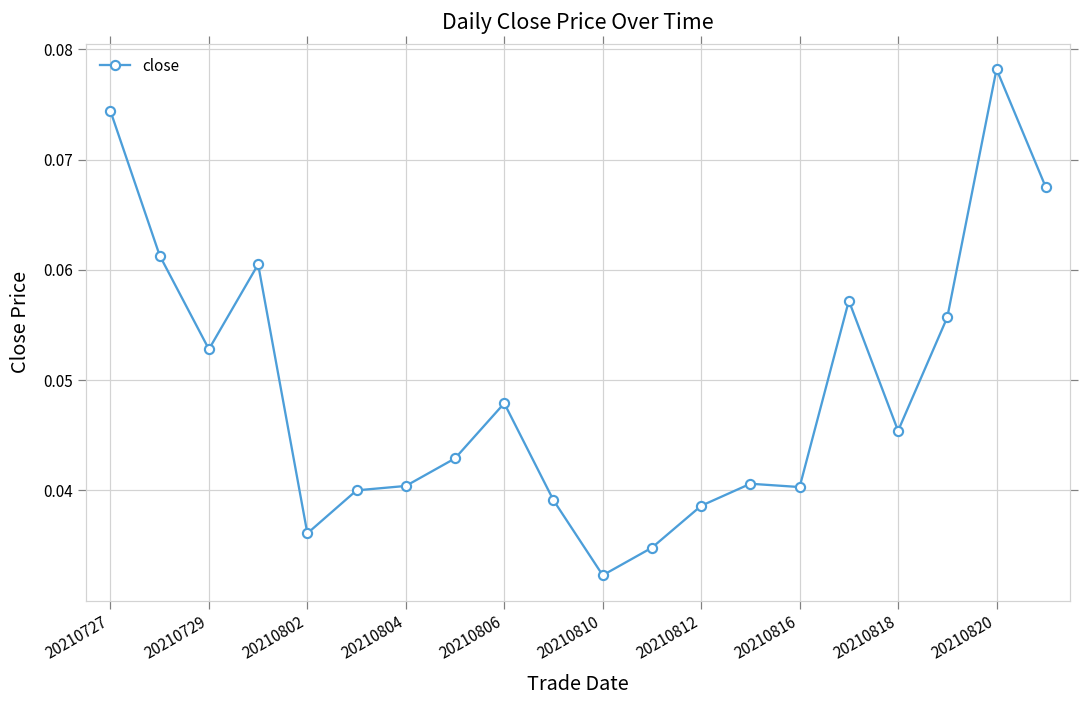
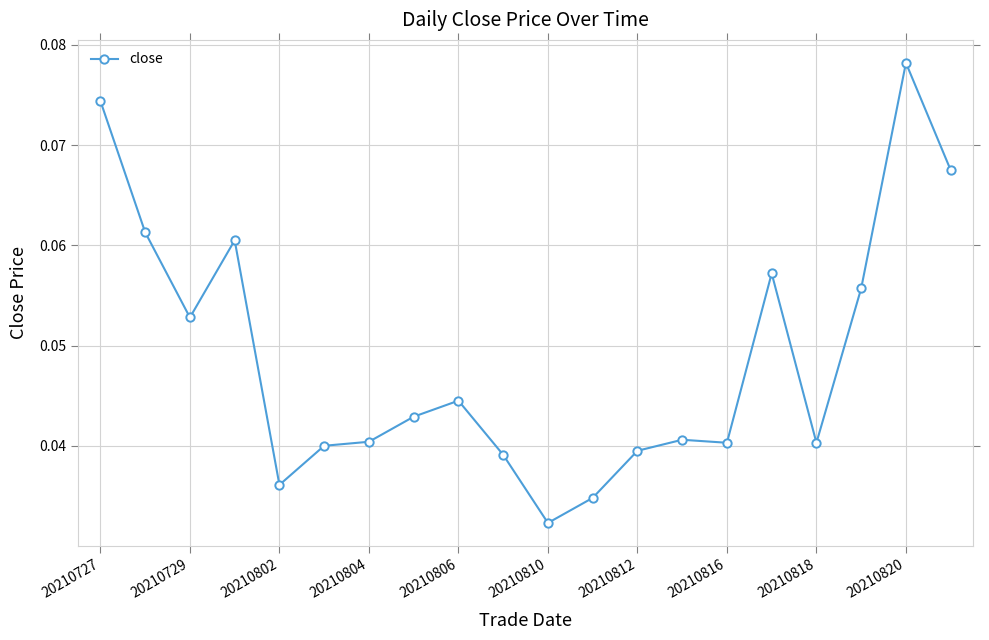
20210806: 0.0479 -> 0.0445
20210812: 0.0386 -> 0.0395
20210818: 0.0454 -> 0.0403
